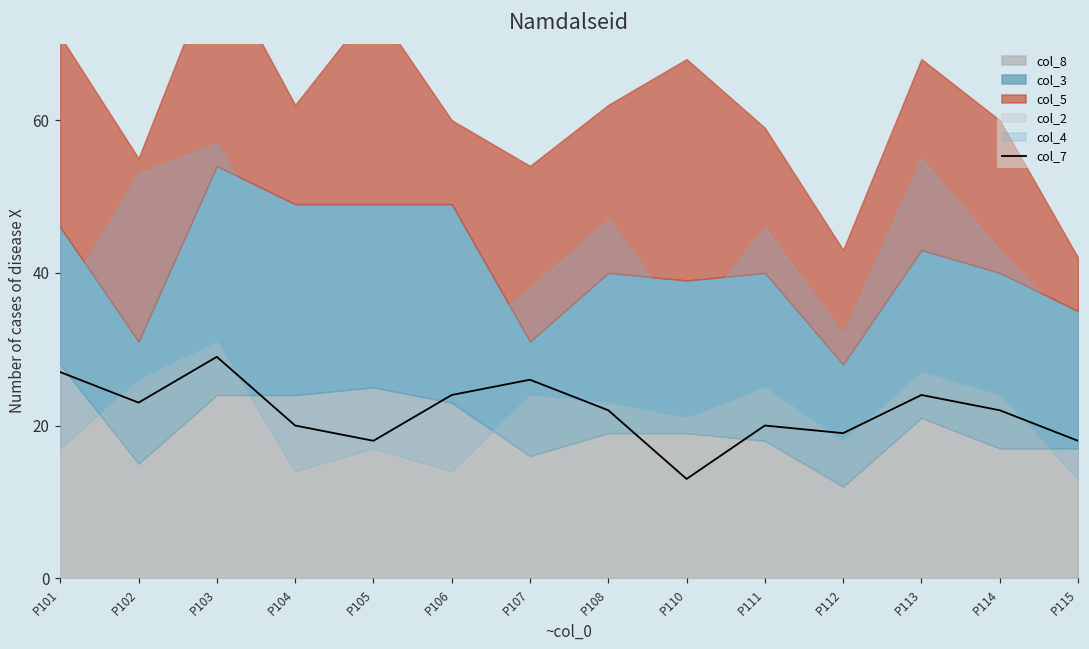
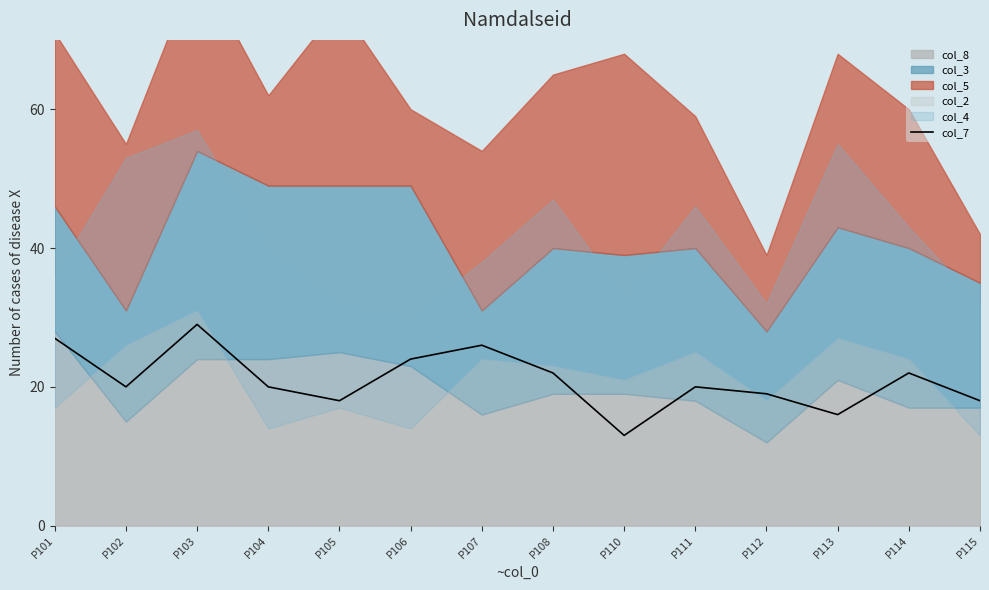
col_7, P102: 23 -> 20
col_5, P108: 22 -> 25
col_5, P112: 15 -> 11
col_7, P113: 24 -> 16
